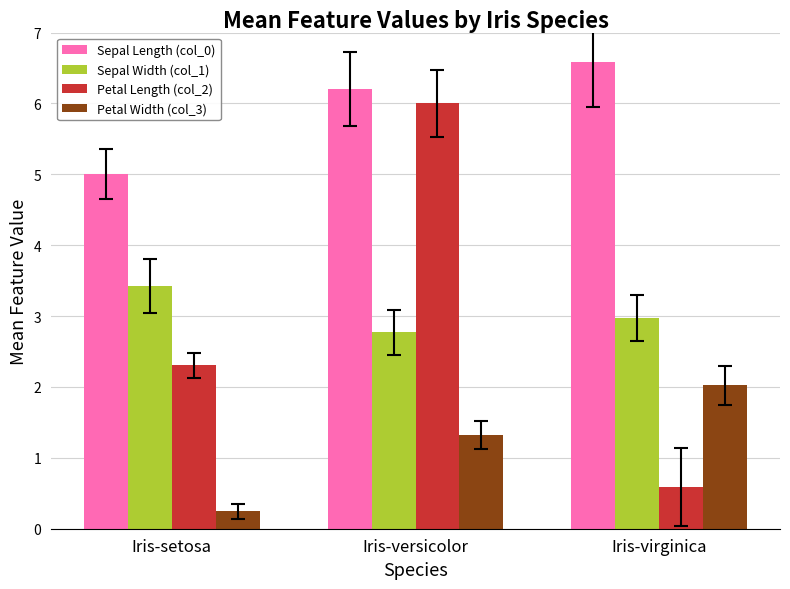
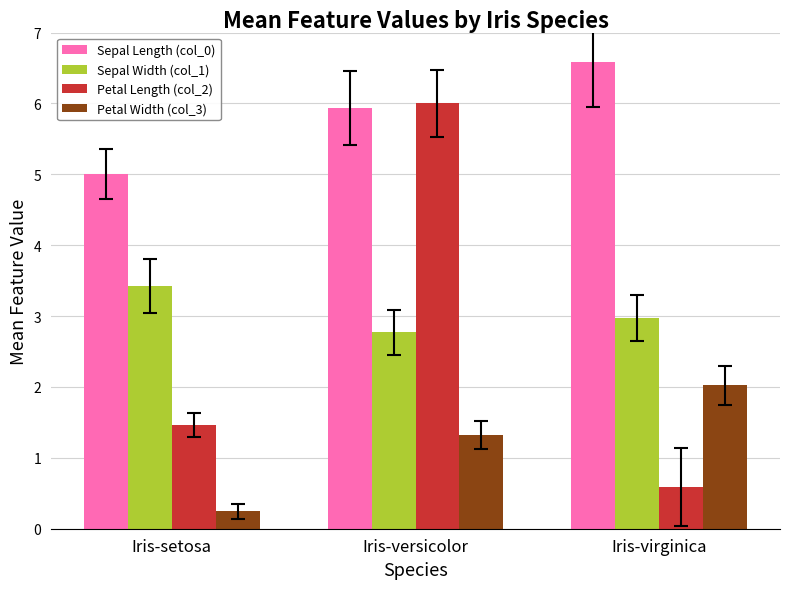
Petal Length (col_2), Iris-setosa: 2.3 -> 1.5
Sepal Length (col_0), Iris-versicolor: 6.2 -> 5.9
